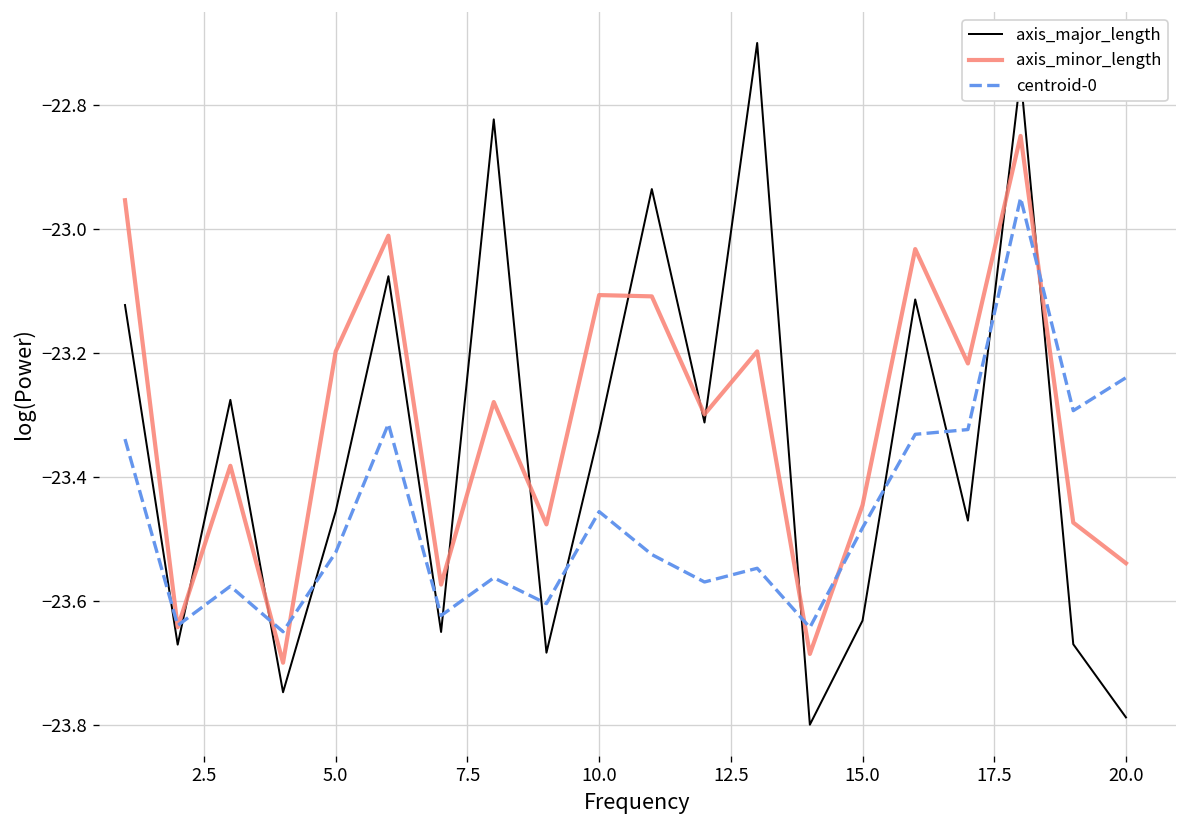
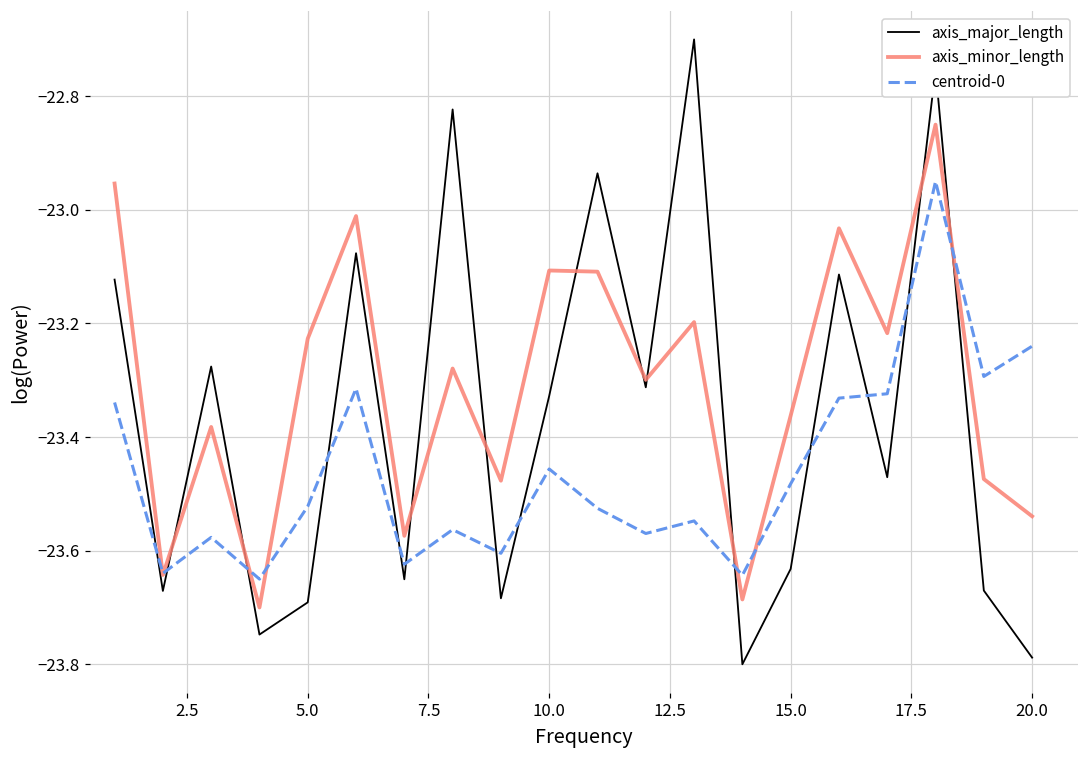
axis_major_length, 5.0: -23.46 -> -23.69
axis_minor_length, 5.0: -23.20 -> -23.23
axis_minor_length, 15.0: -23.45 -> -23.36
